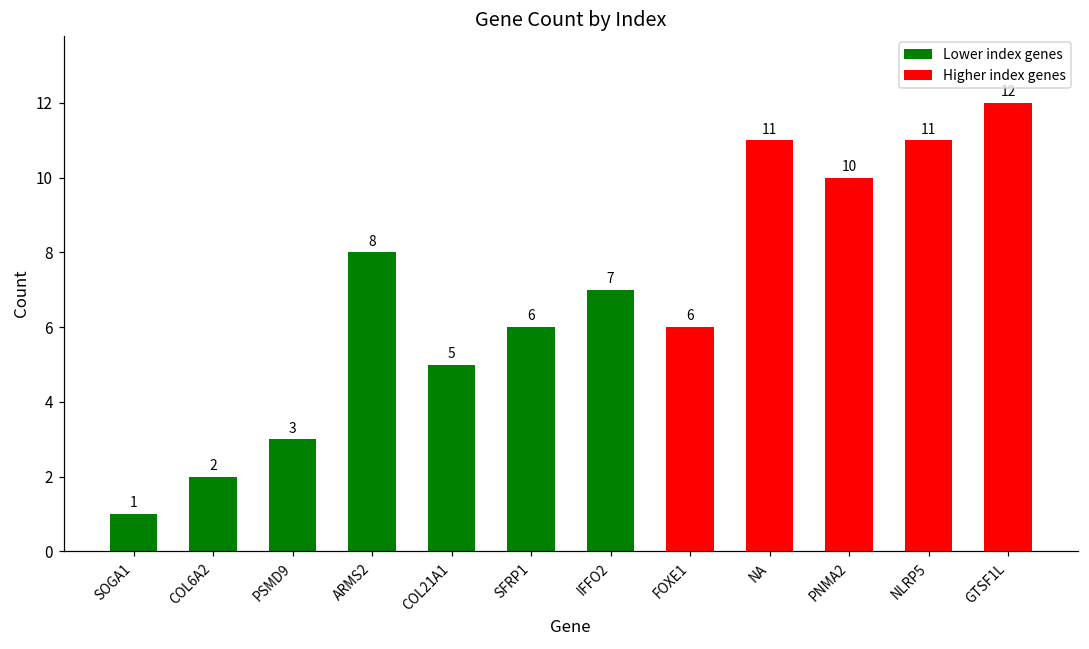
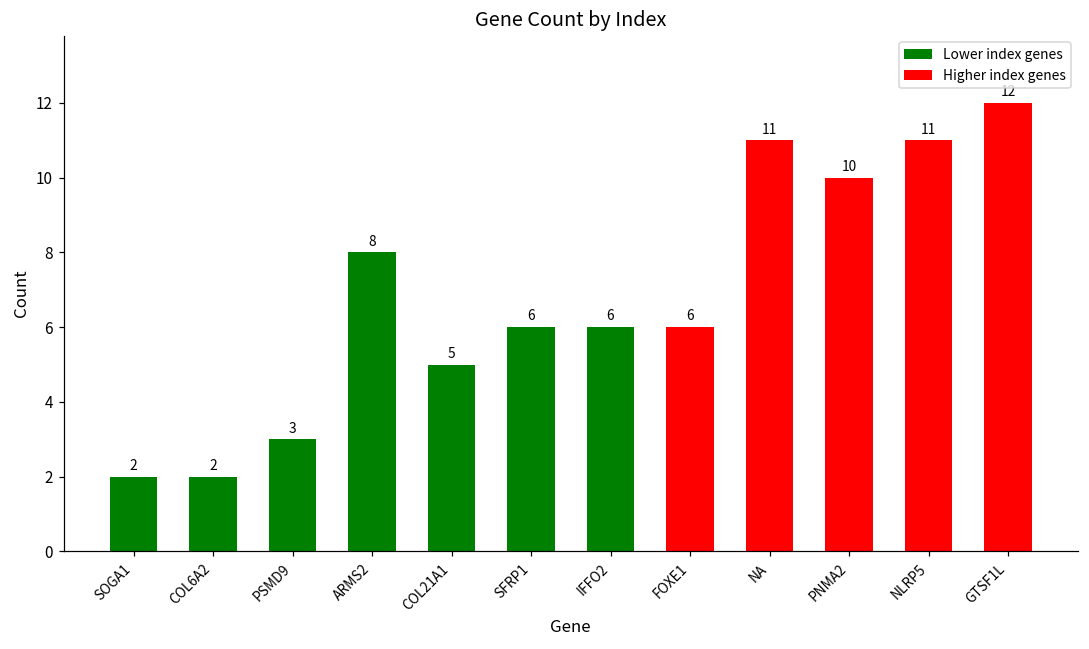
SOGA1: 1 -> 2
IFFO2: 7 -> 6
